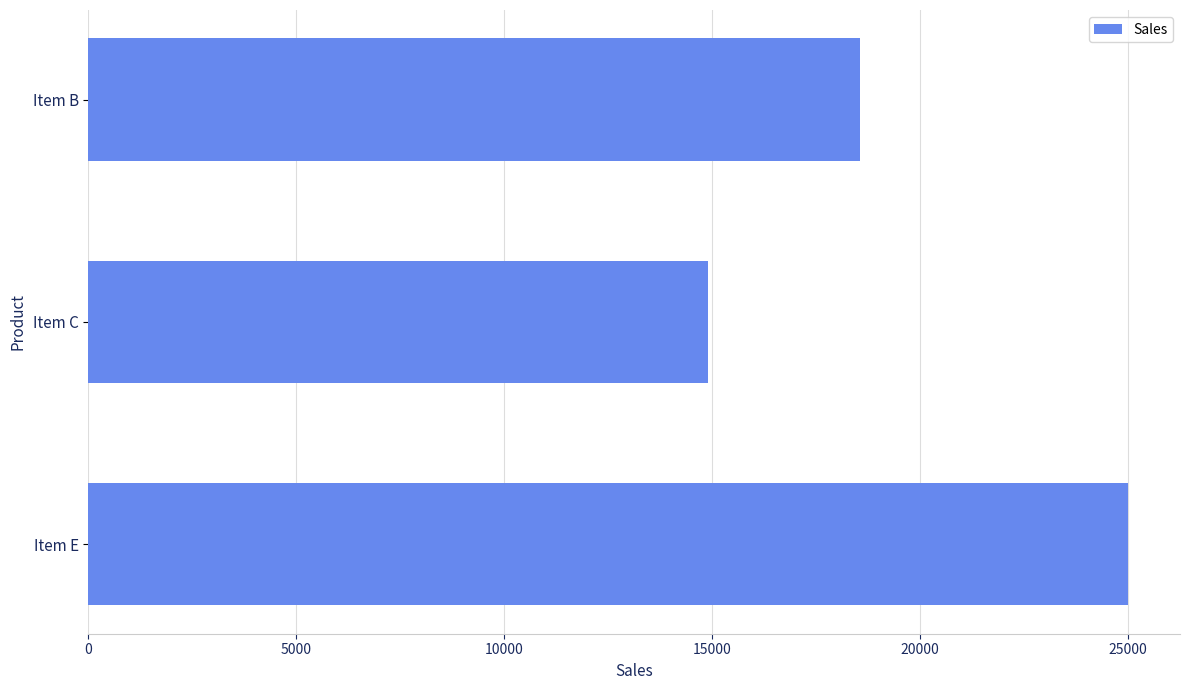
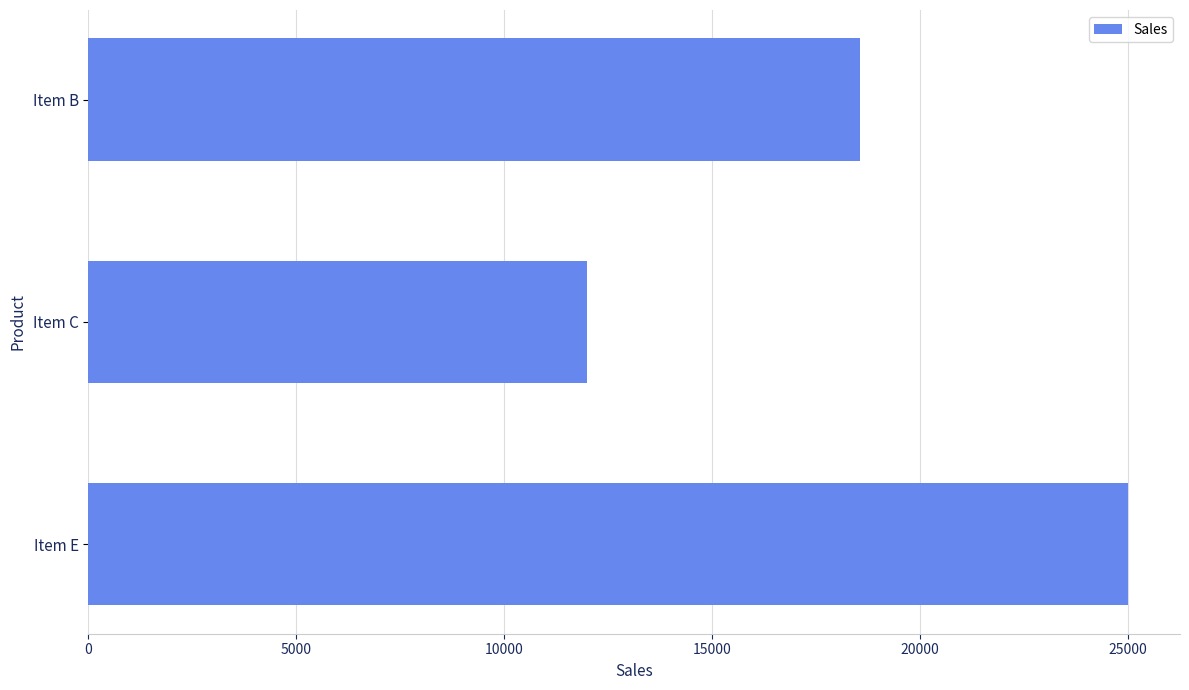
Item C: 14900 -> 12000
